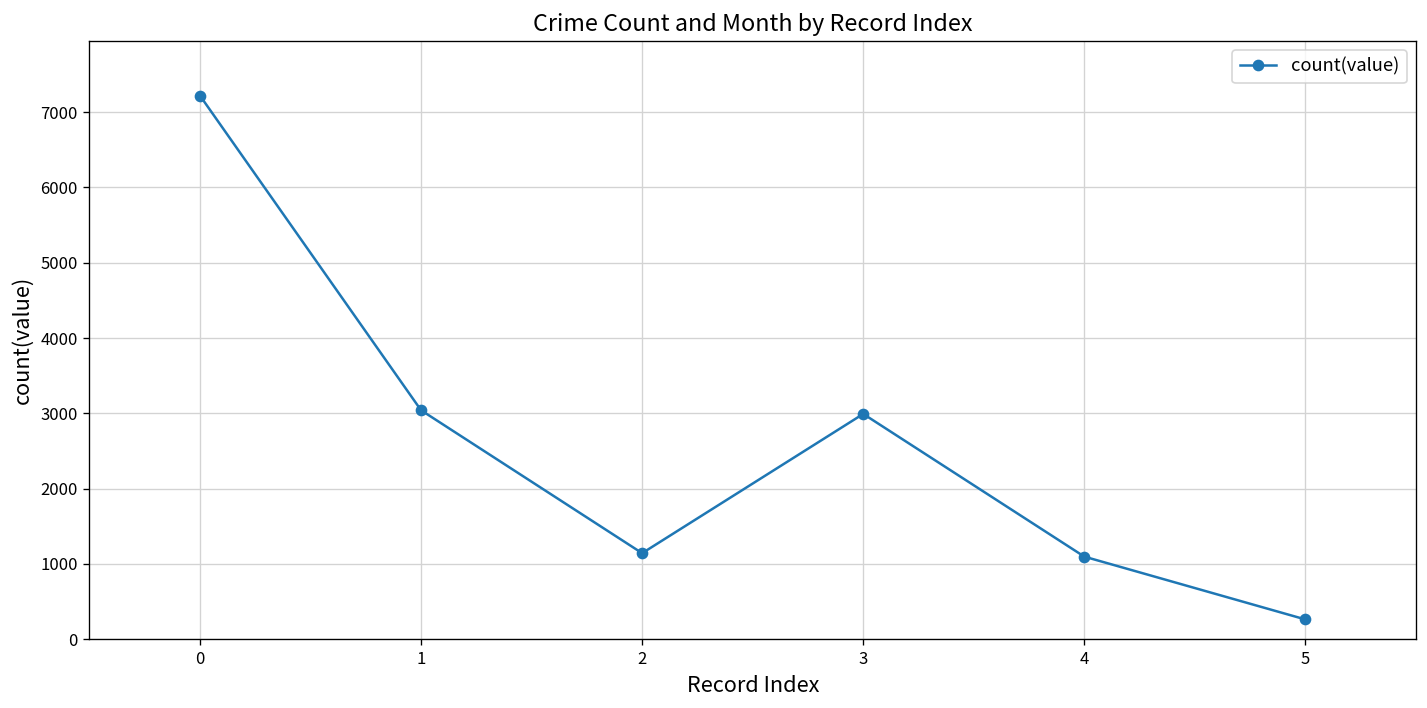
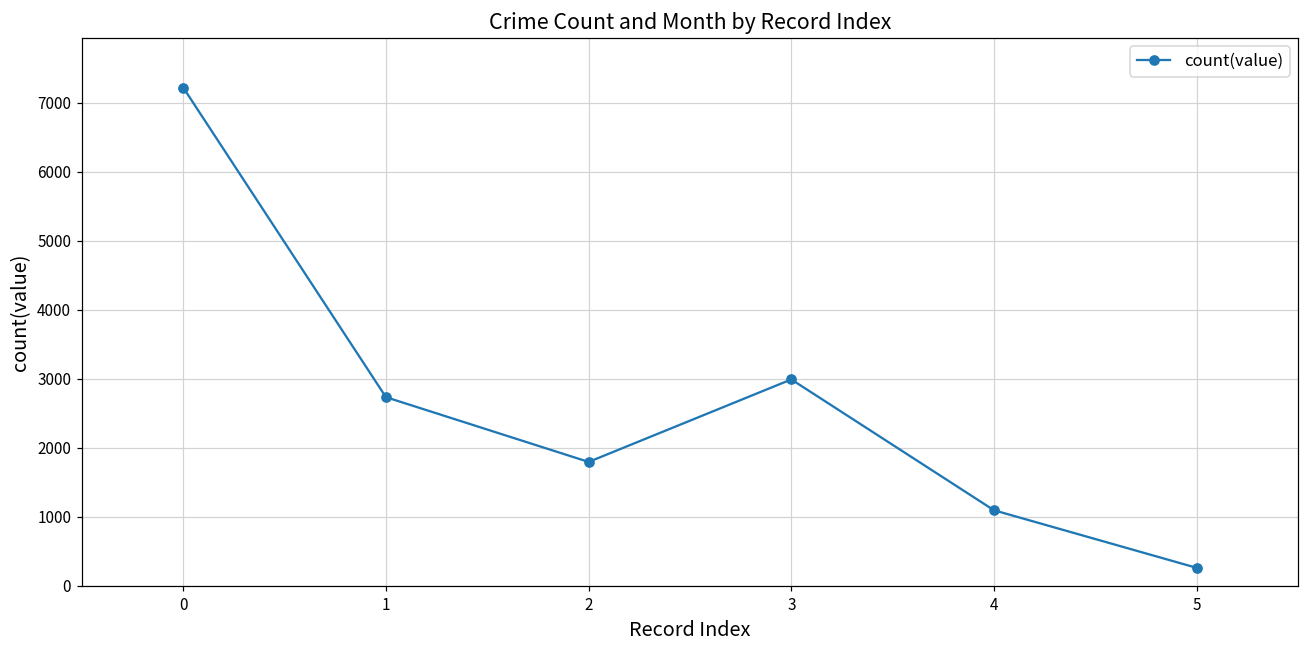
1: 3000 -> 2700
2: 1100 -> 1800
